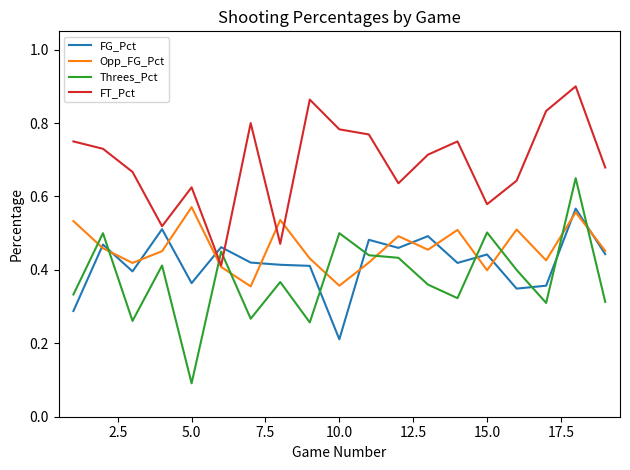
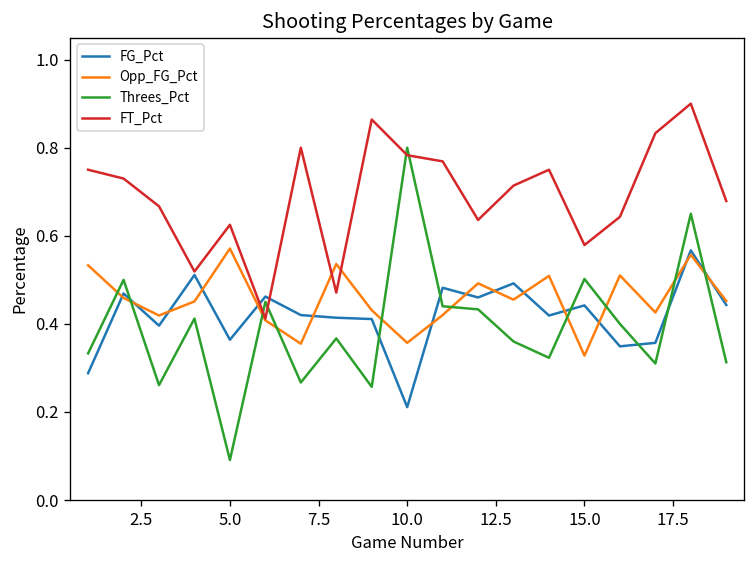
Threes_Pct, 10.0: 0.5 -> 0.8
Opp_FG_Pct, 15.0: 0.40 -> 0.33
